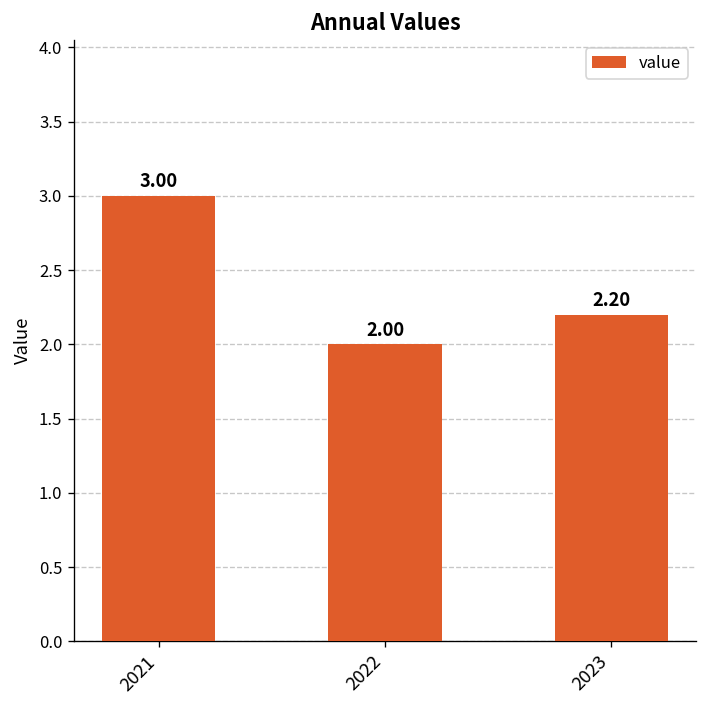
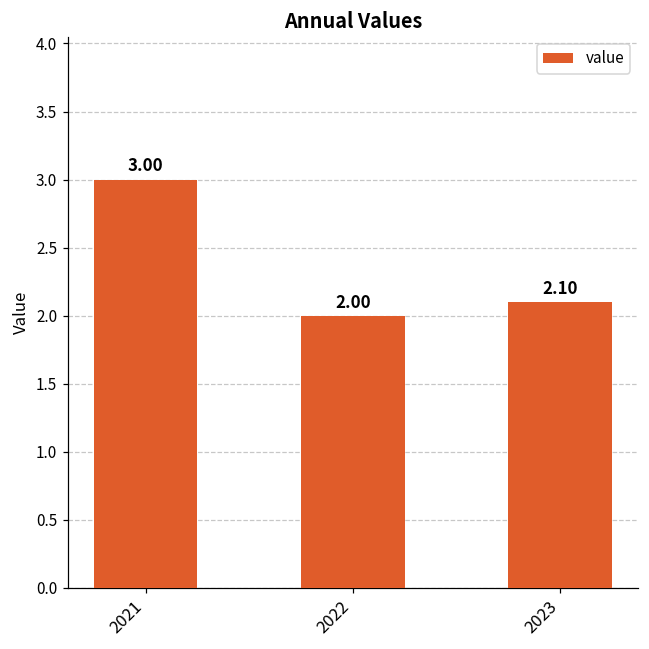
2023: 2.20 -> 2.10
